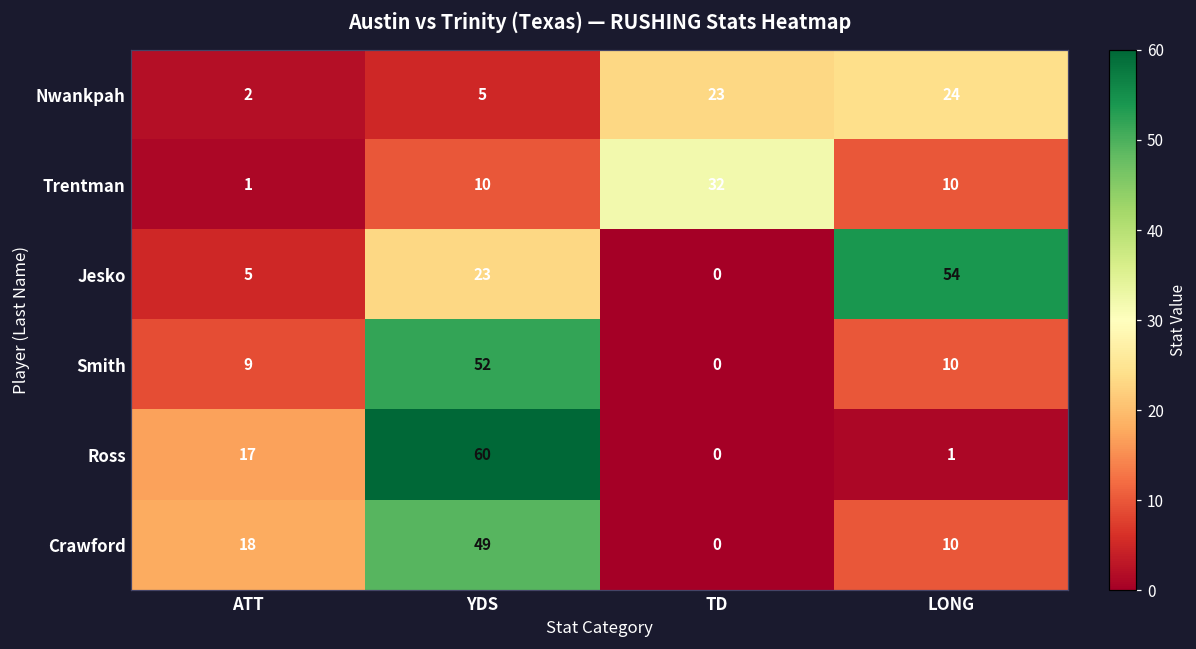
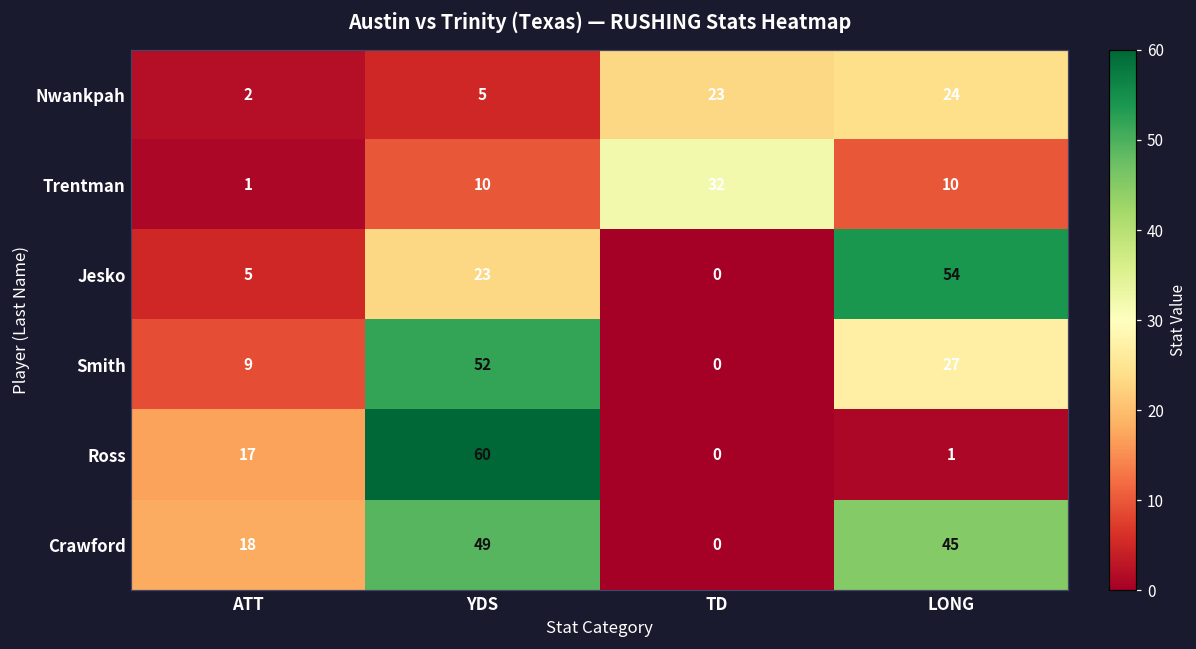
Smith, LONG: 10 -> 27
Crawford, LONG: 10 -> 45
